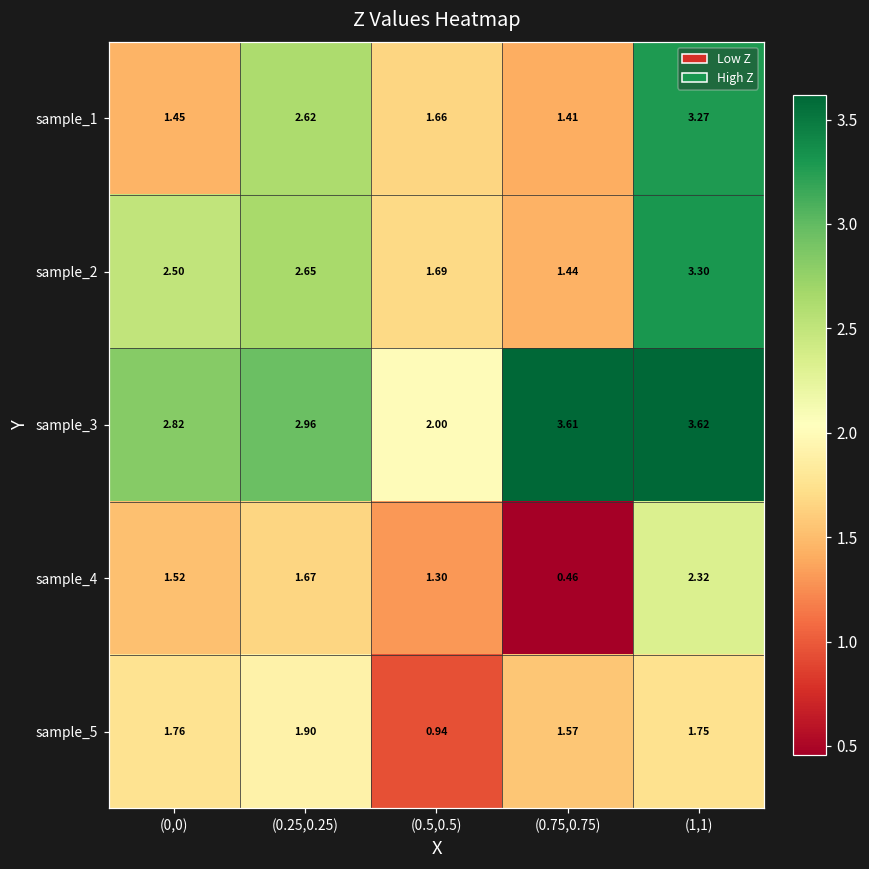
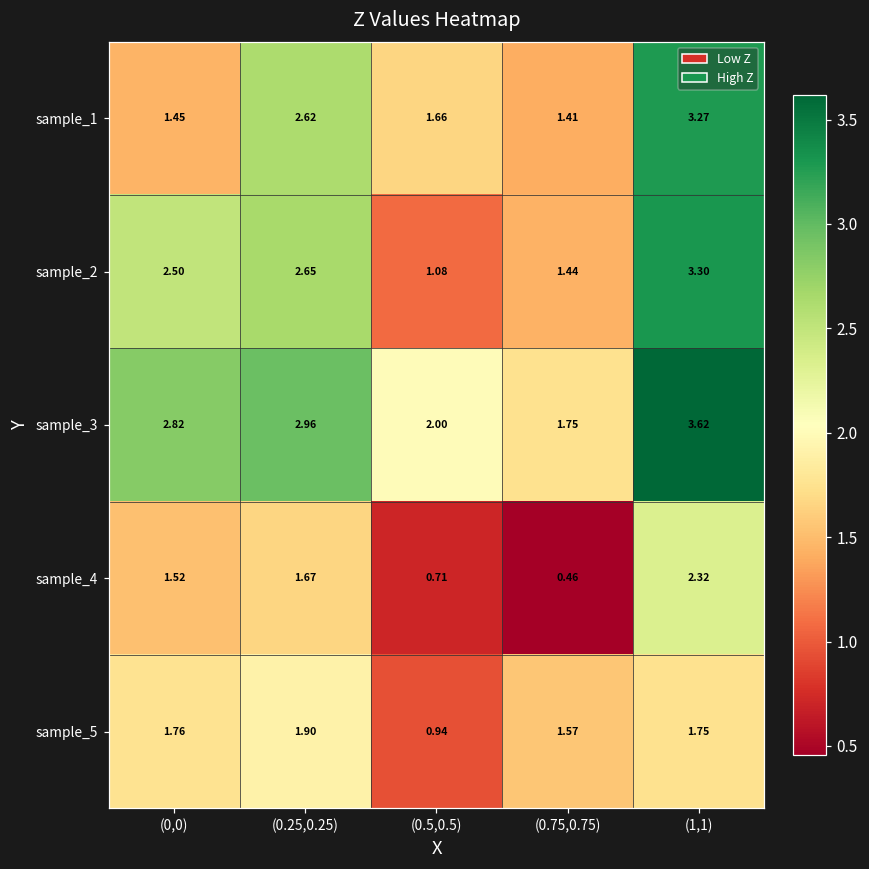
sample_2, (0.5,0.5): 1.69 -> 1.08
sample_3, (0.75,0.75): 3.61 -> 1.75
sample_4, (0.5,0.5): 1.30 -> 0.71
